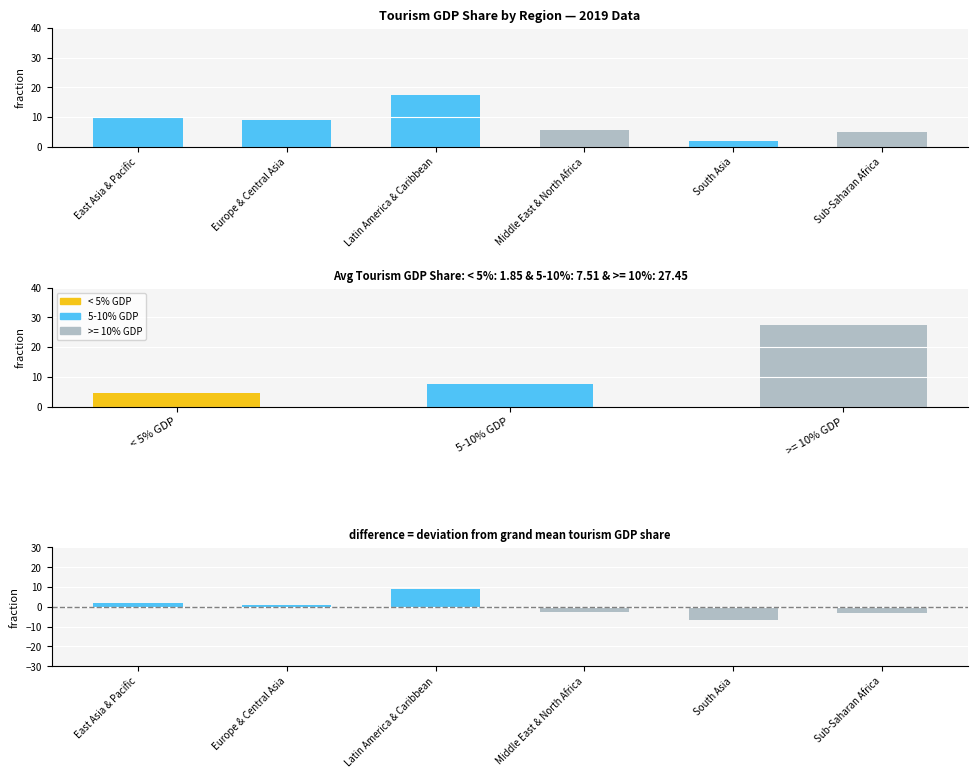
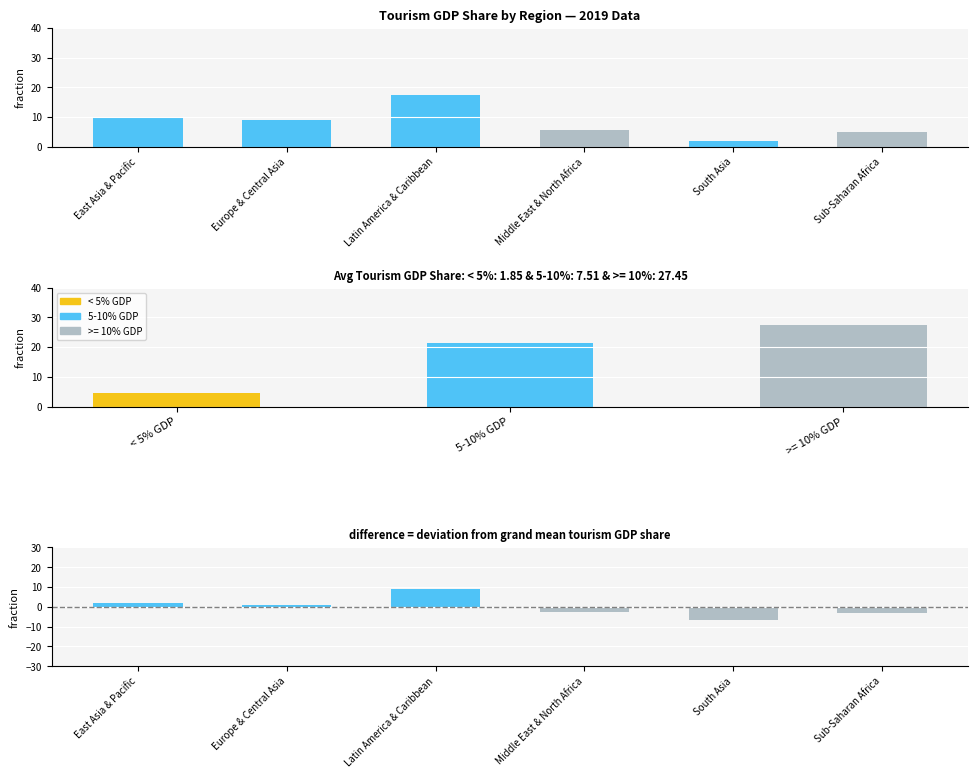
Avg Tourism GDP Share: < 5%: 1.85 & 5-10%: 7.51 & >= 10%: 27.45, 5-10% GDP: 8 -> 21
